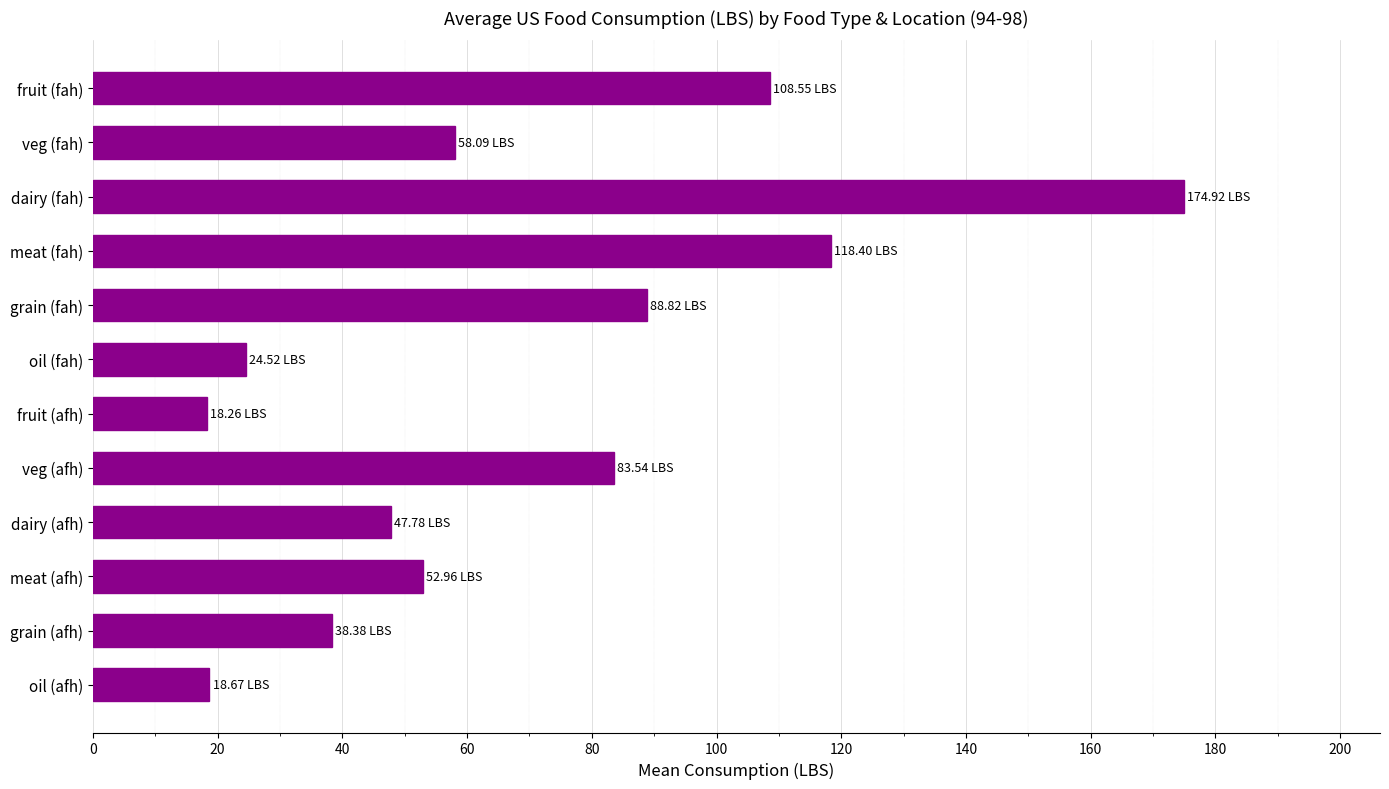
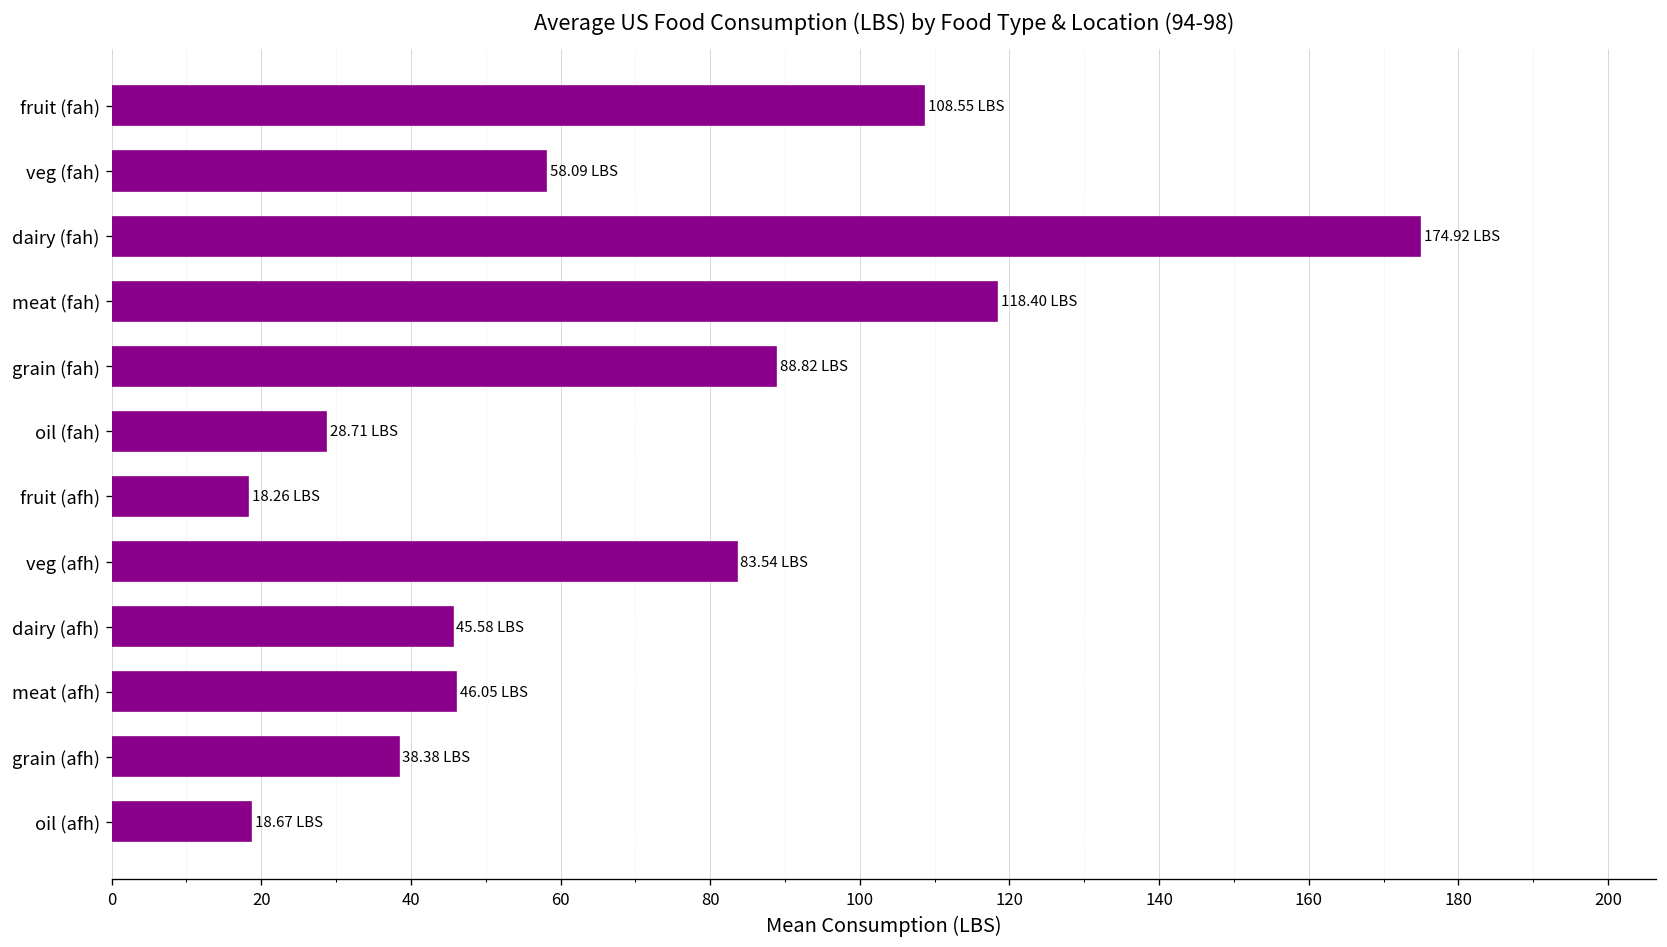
oil (fah): 24.52 -> 28.71
dairy (afh): 47.78 -> 45.58
meat (afh): 52.96 -> 46.05
